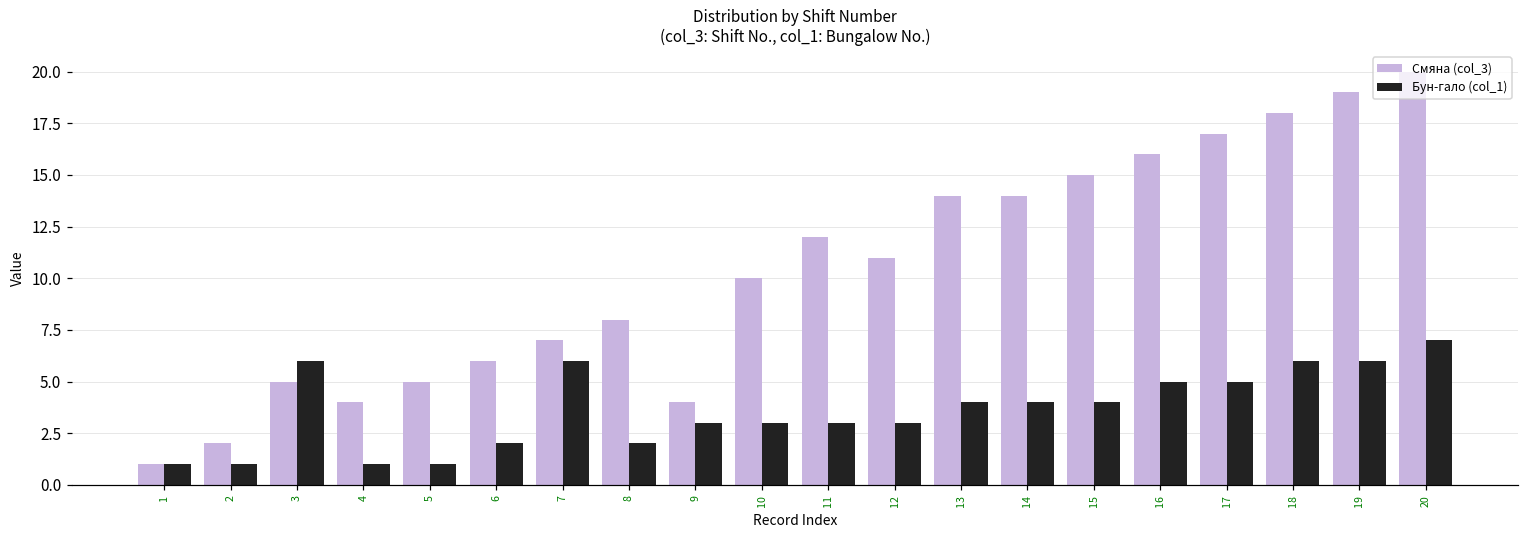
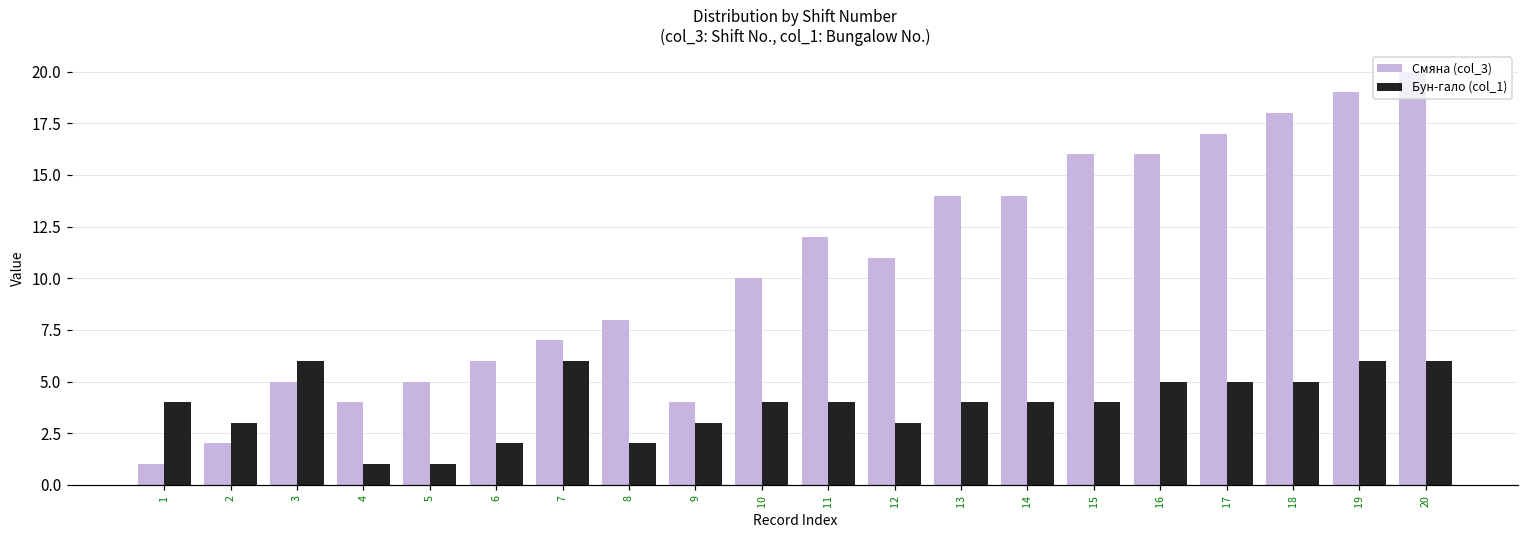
Бун-гало (col_1), 1: 1 -> 4
Бун-гало (col_1), 2: 1 -> 3
Бун-гало (col_1), 10: 3 -> 4
Бун-гало (col_1), 11: 3 -> 4
Смяна (col_3), 15: 15 -> 16
Бун-гало (col_1), 18: 6 -> 5
Бун-гало (col_1), 20: 7 -> 6
